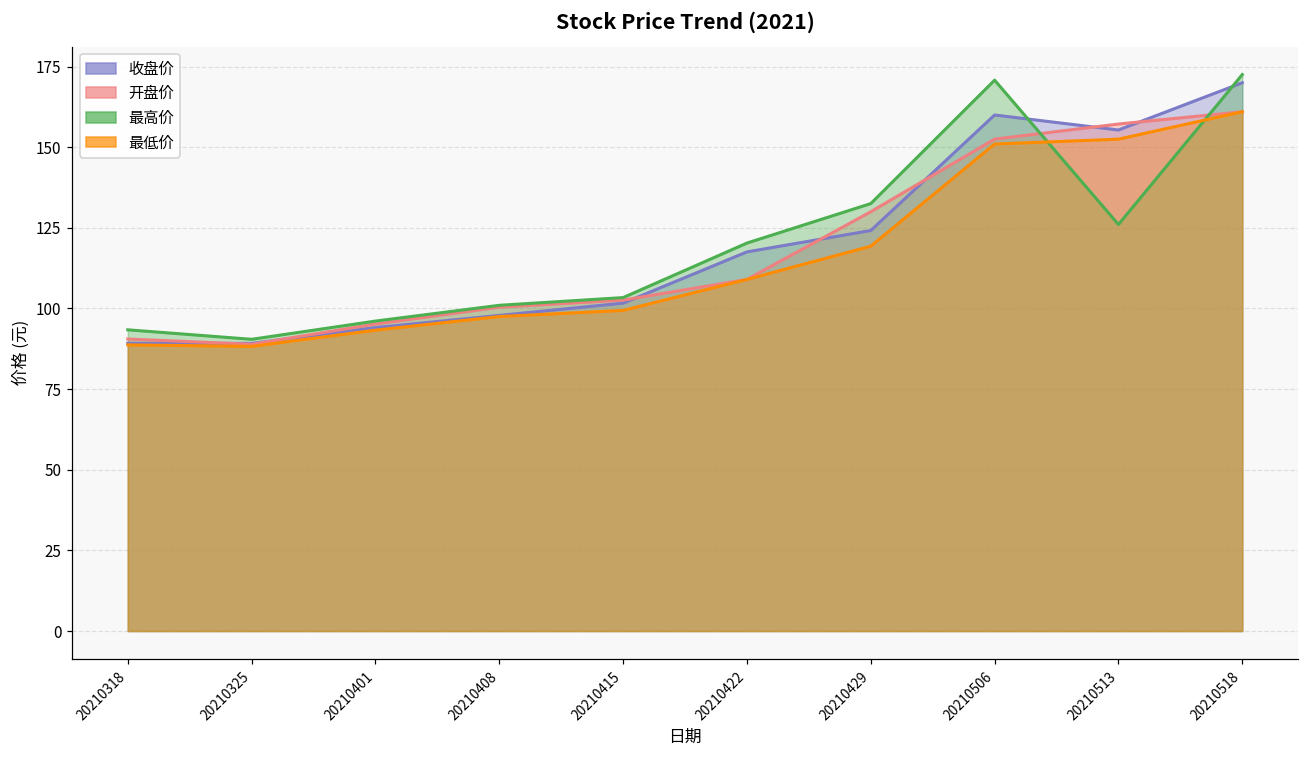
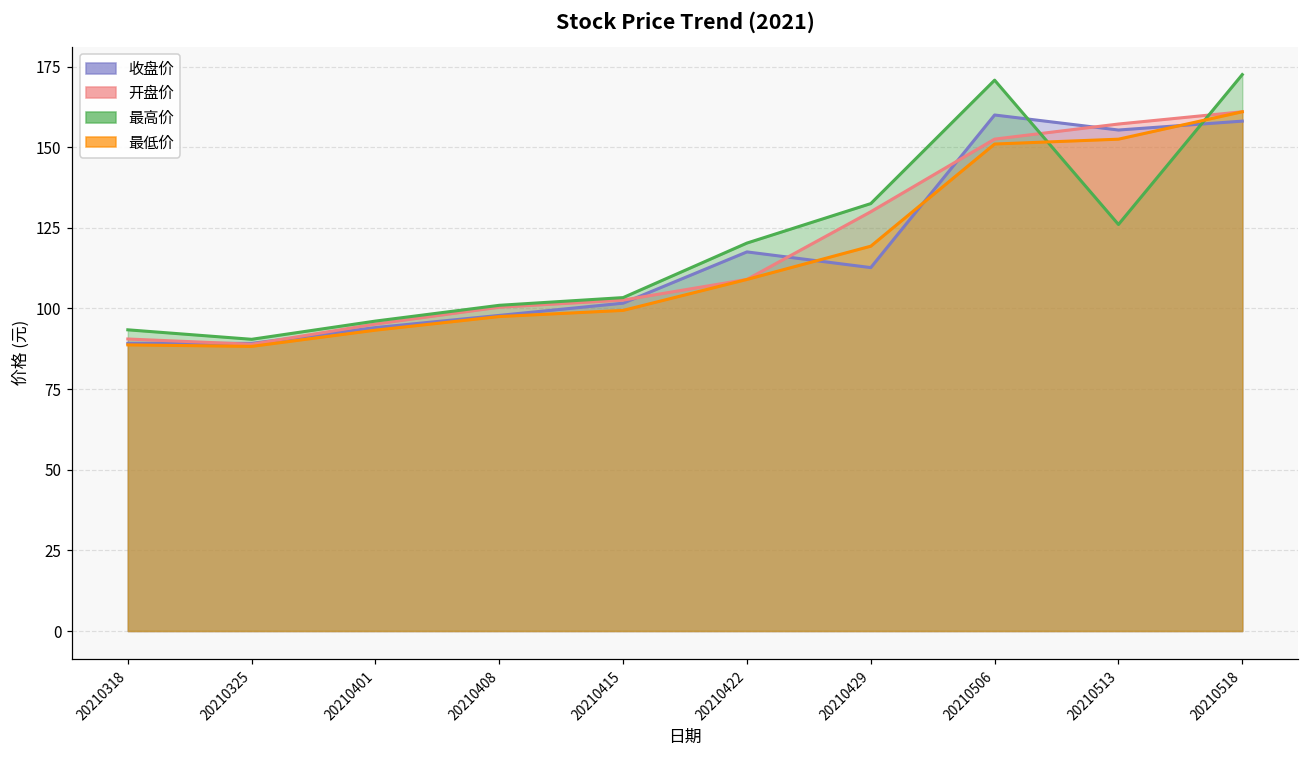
收盘价, 20210429: 124 -> 113
收盘价, 20210518: 170 -> 158
